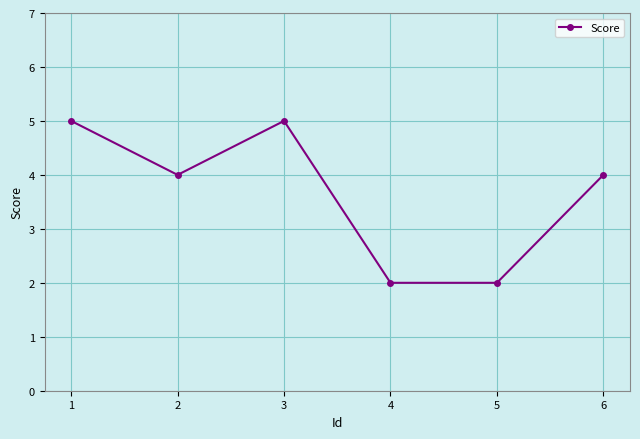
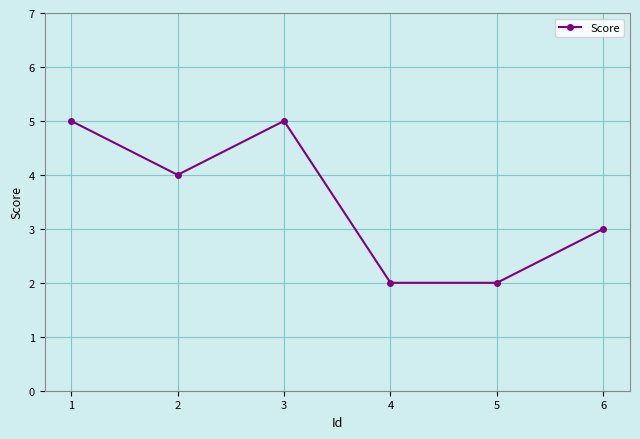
6: 4 -> 3
